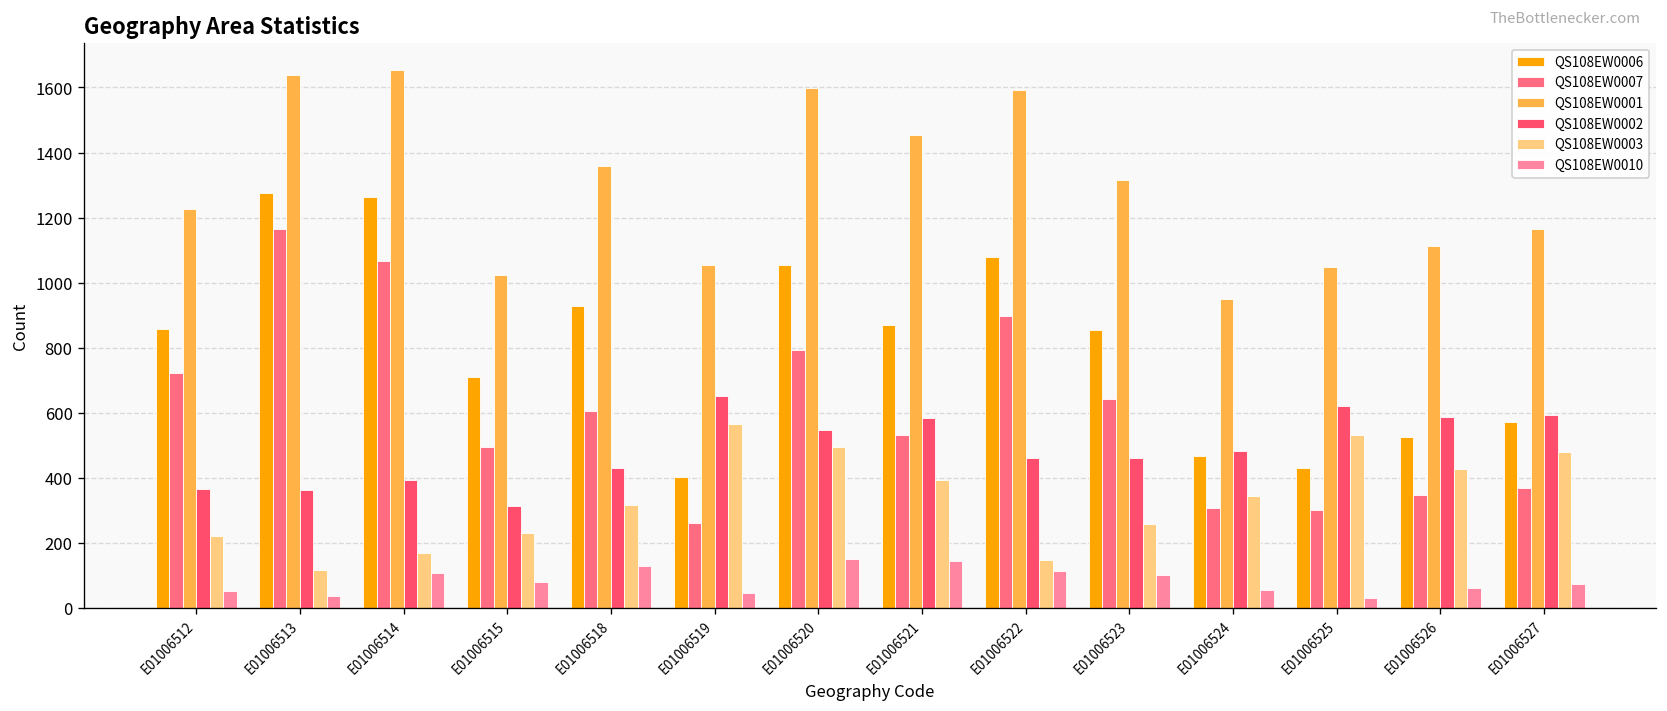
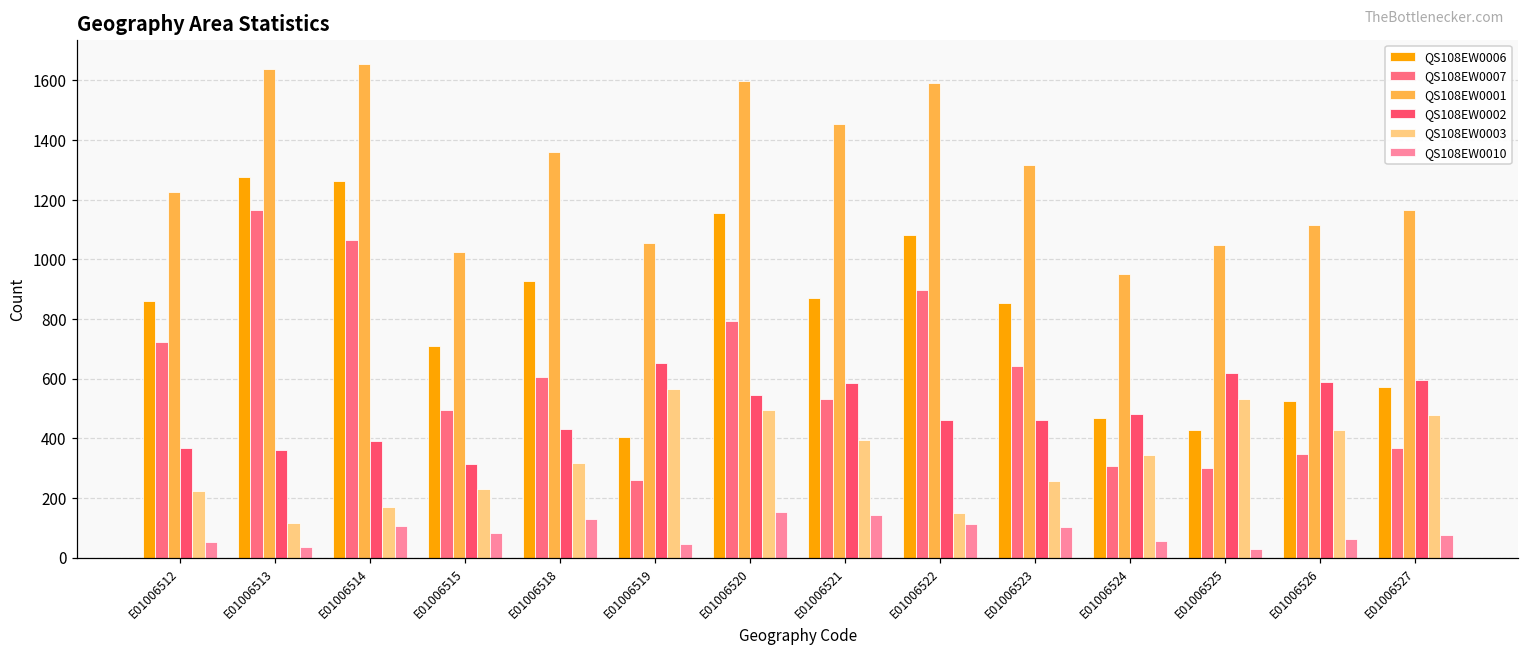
QS108EW0006, E01006520: 1050 -> 1160
